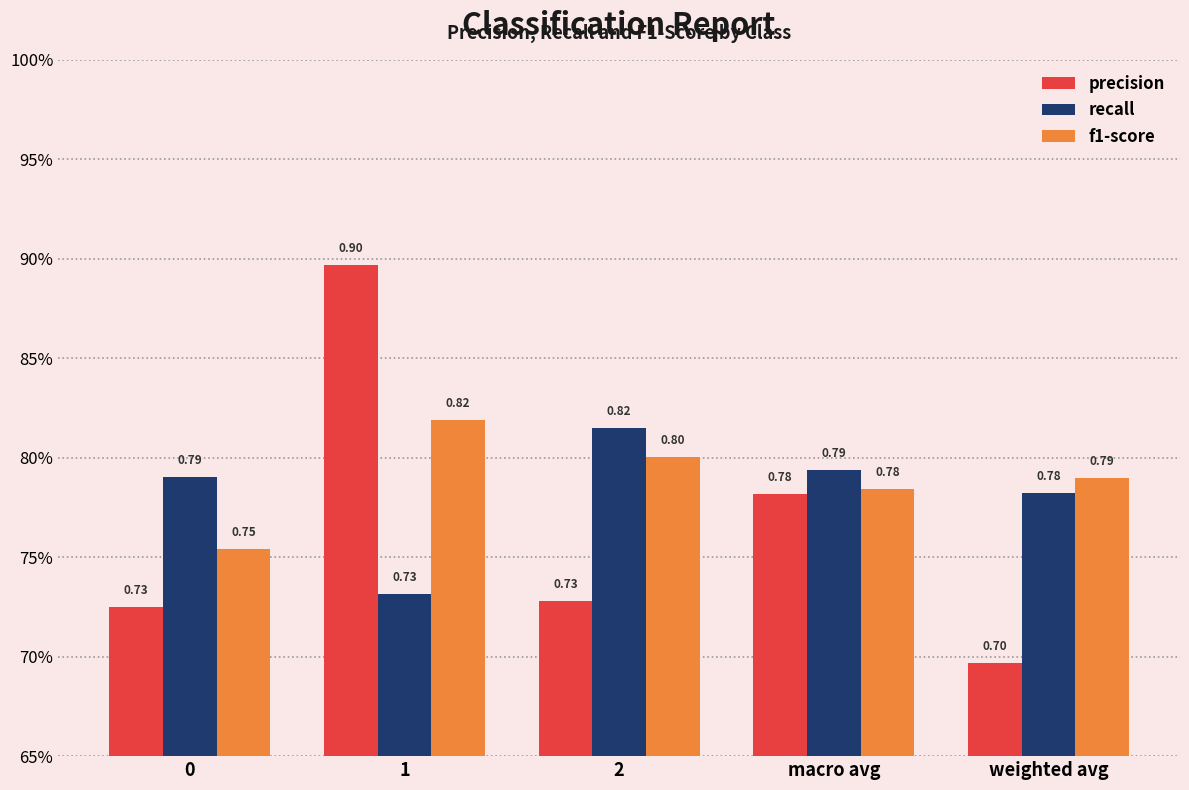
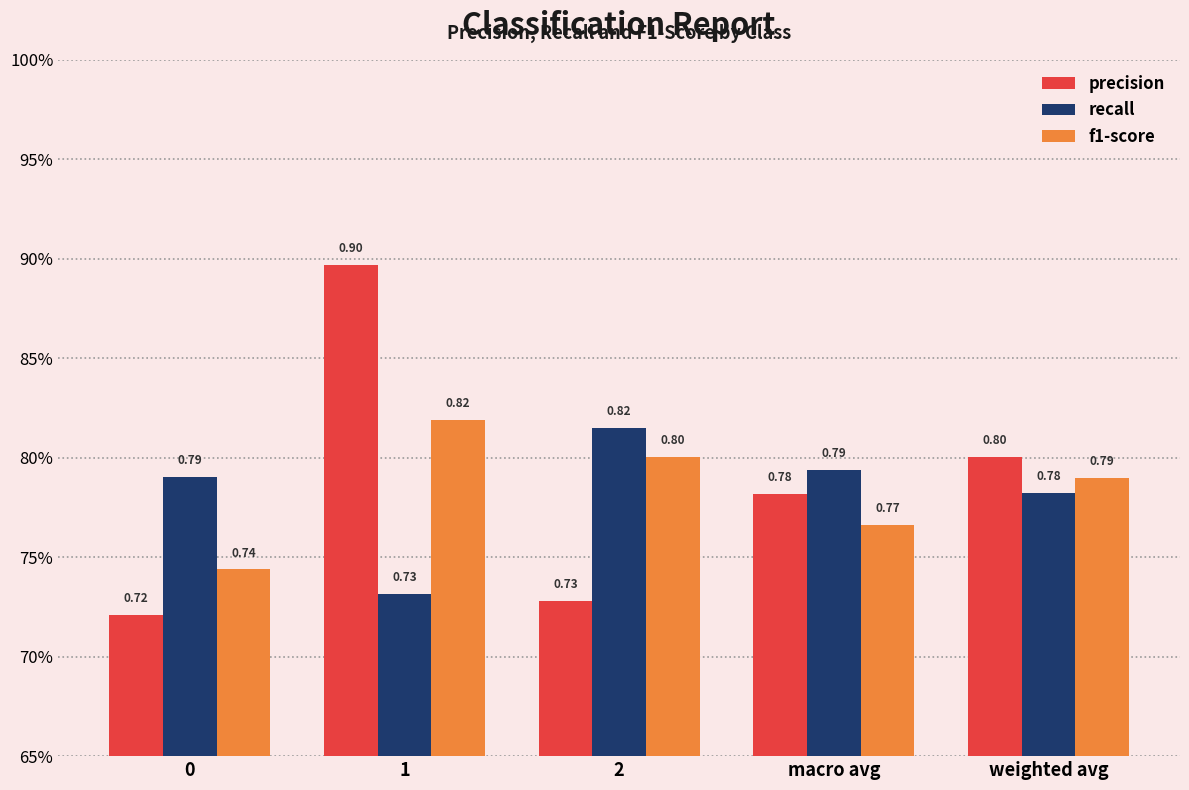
precision, 0: 0.73 -> 0.72
f1-score, 0: 0.75 -> 0.74
f1-score, macro avg: 0.78 -> 0.77
precision, weighted avg: 0.70 -> 0.80
